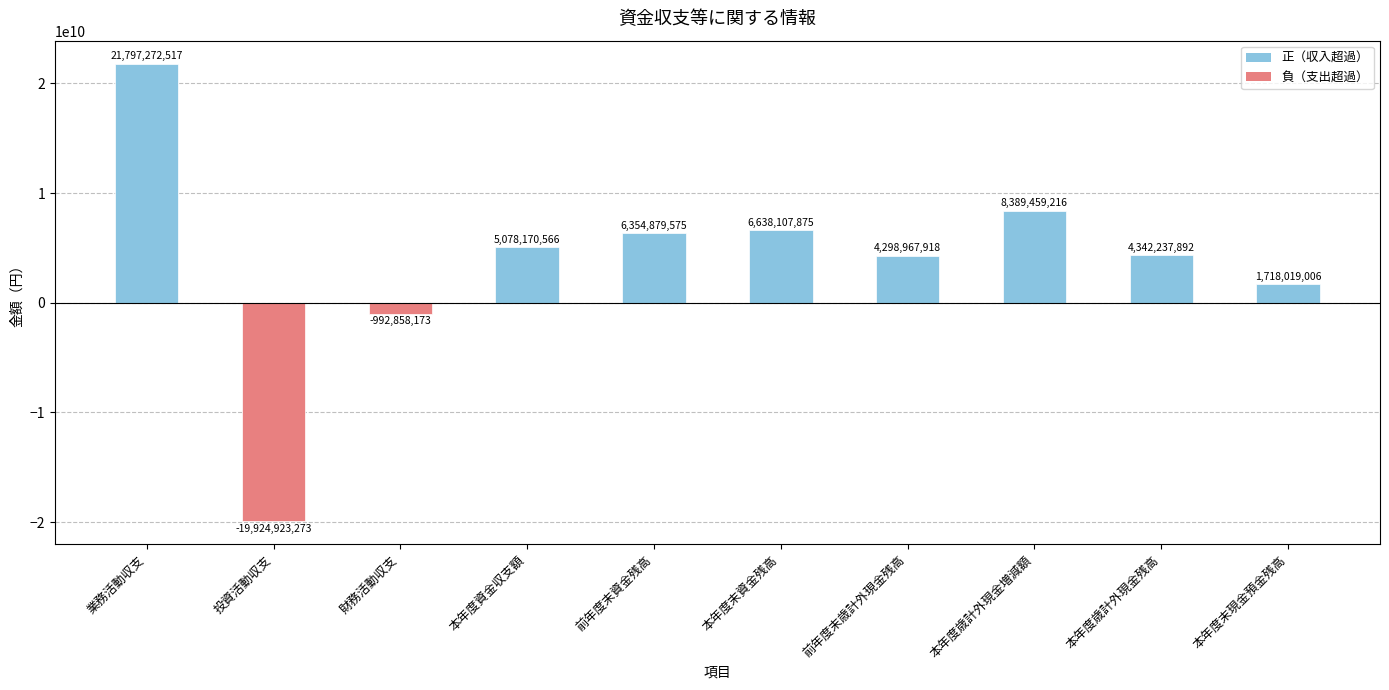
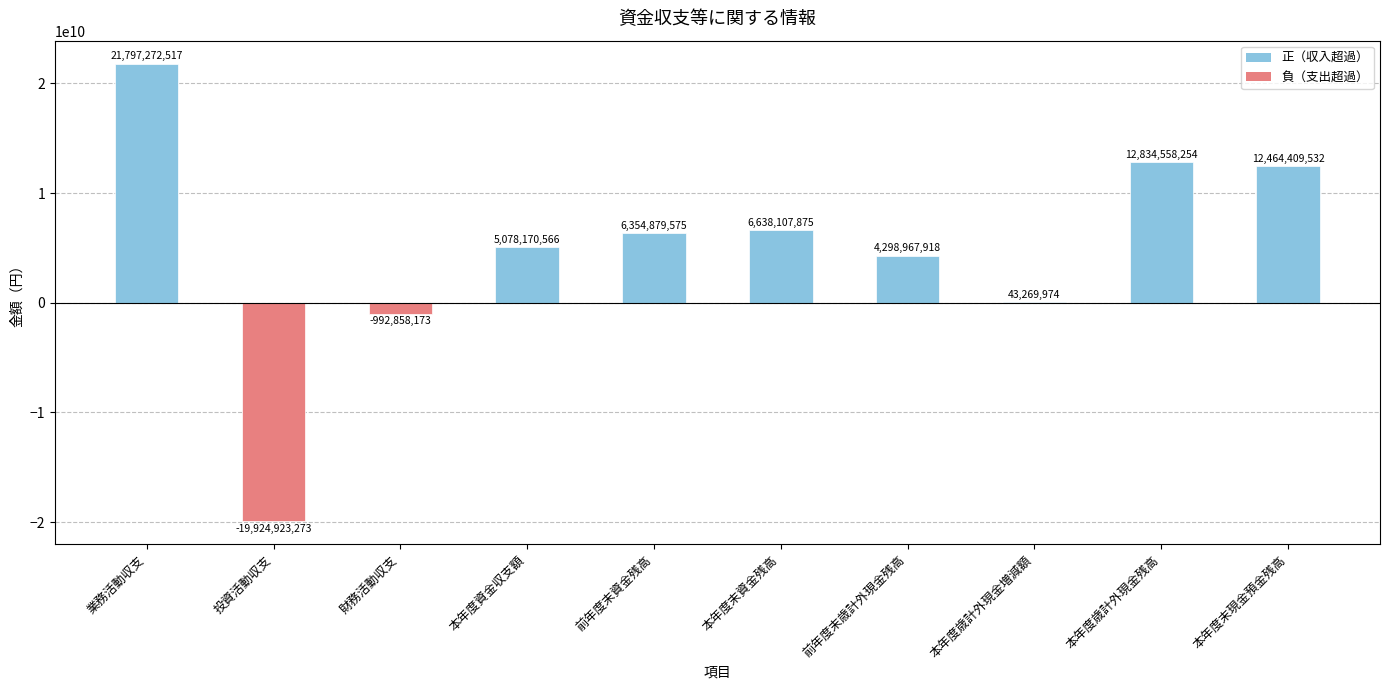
本年度歳計外現金増減額: 8,389,459,216 -> 43,269,974
本年度歳計外現金残高: 4,342,237,892 -> 12,834,558,254
本年度末現金預金残高: 1,718,019,006 -> 12,464,409,532
